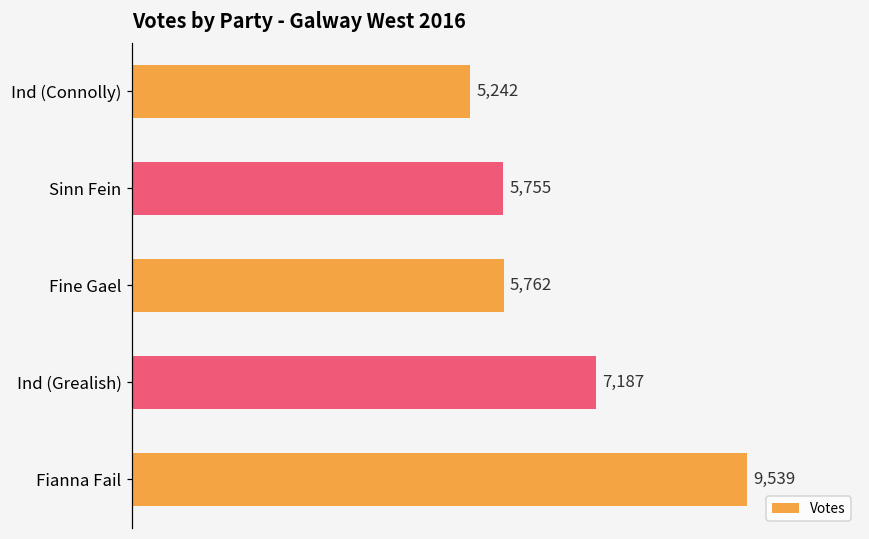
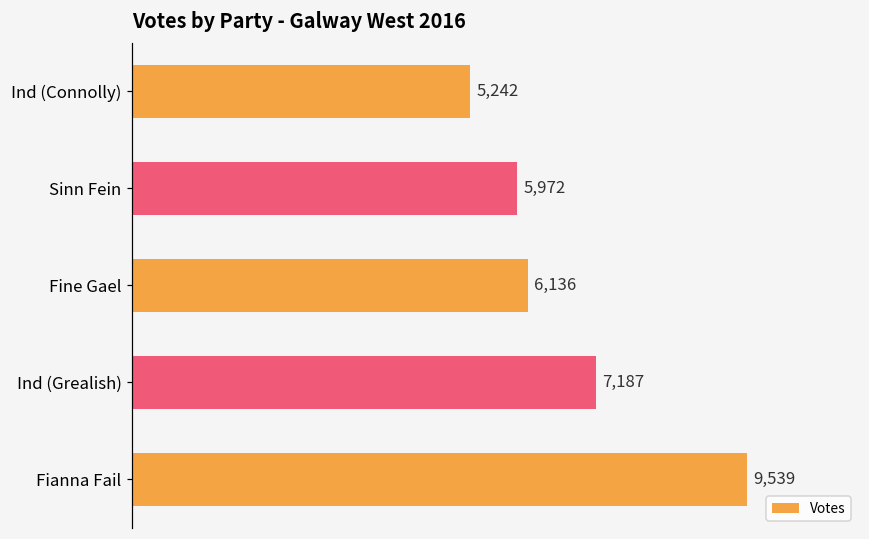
Sinn Fein: 5,755 -> 5,972
Fine Gael: 5,762 -> 6,136
